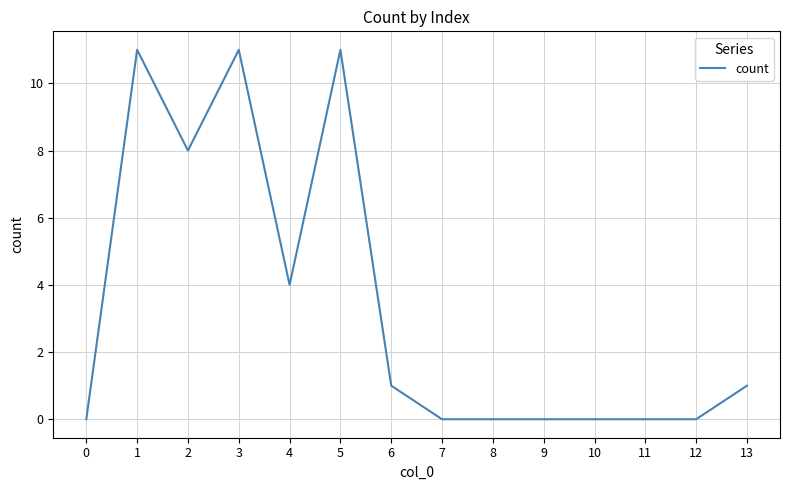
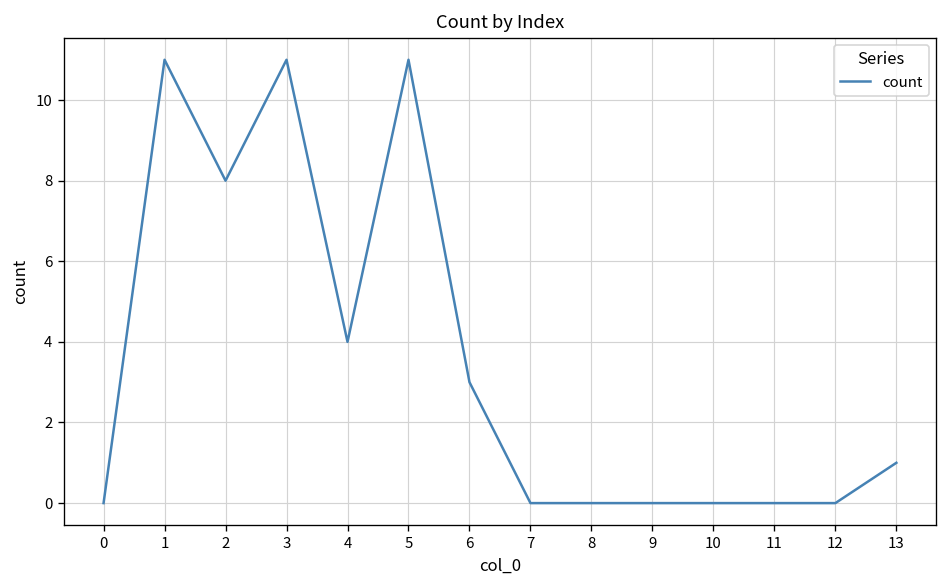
6: 1 -> 3
